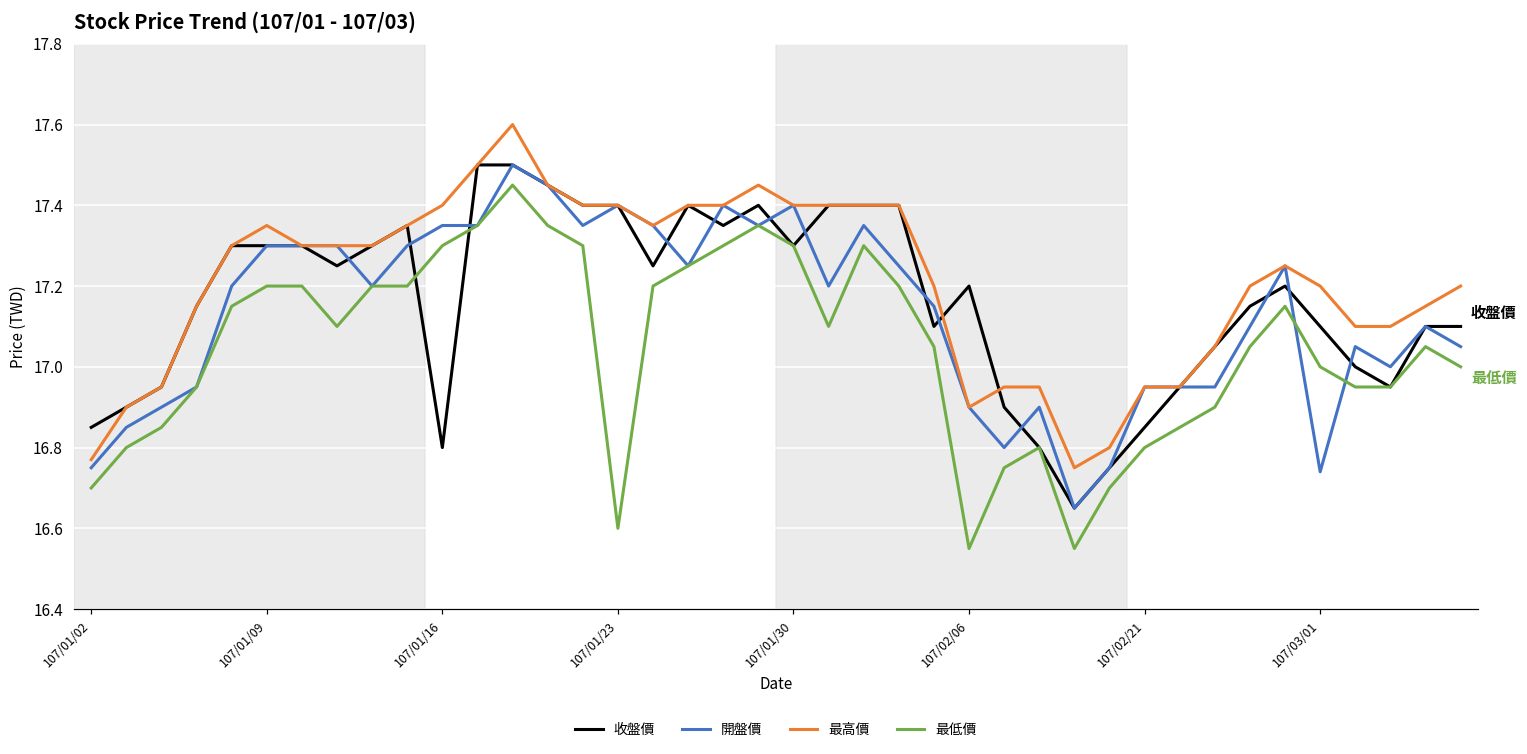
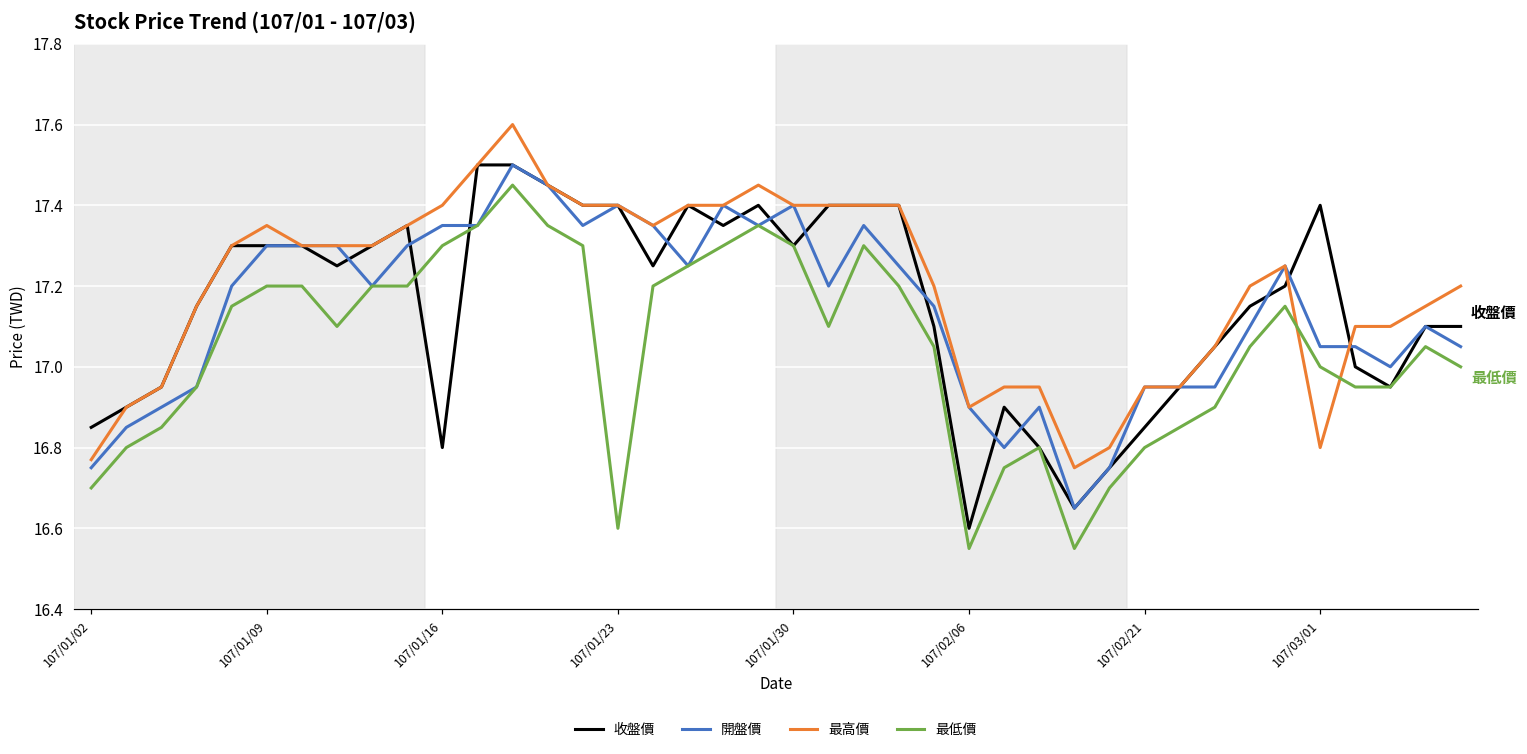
收盤價, 107/02/06: 17.2 -> 16.6
收盤價, 107/03/01: 17.1 -> 17.4
開盤價, 107/03/01: 16.74 -> 17.05
最高價, 107/03/01: 17.2 -> 16.8
